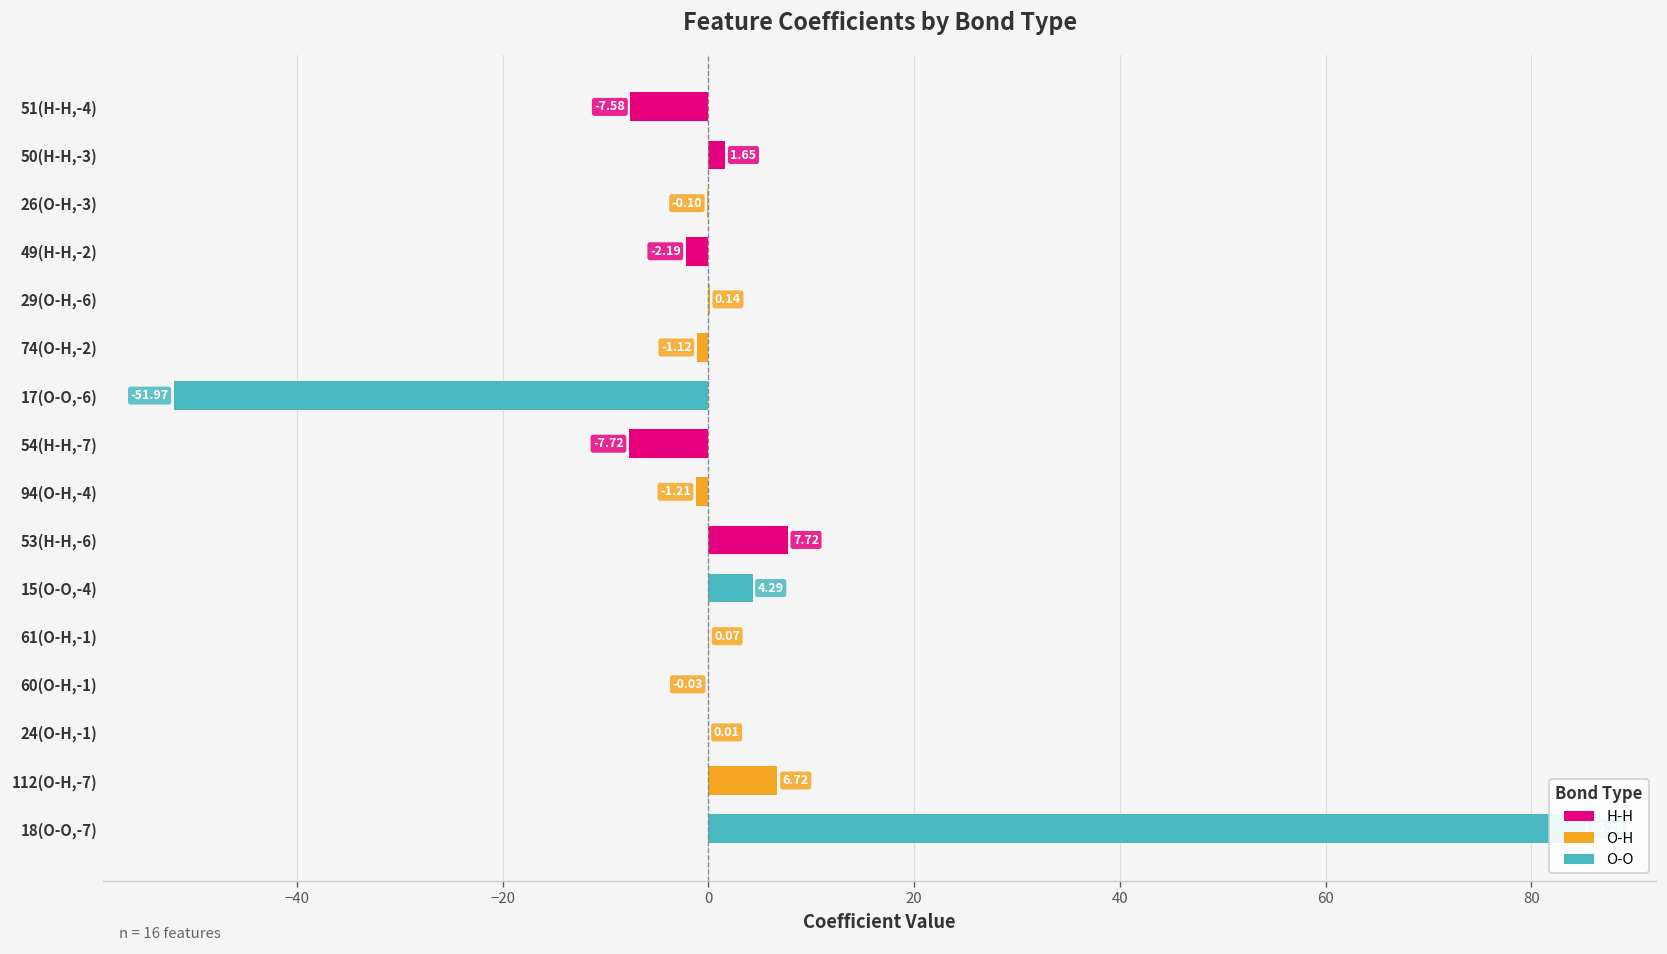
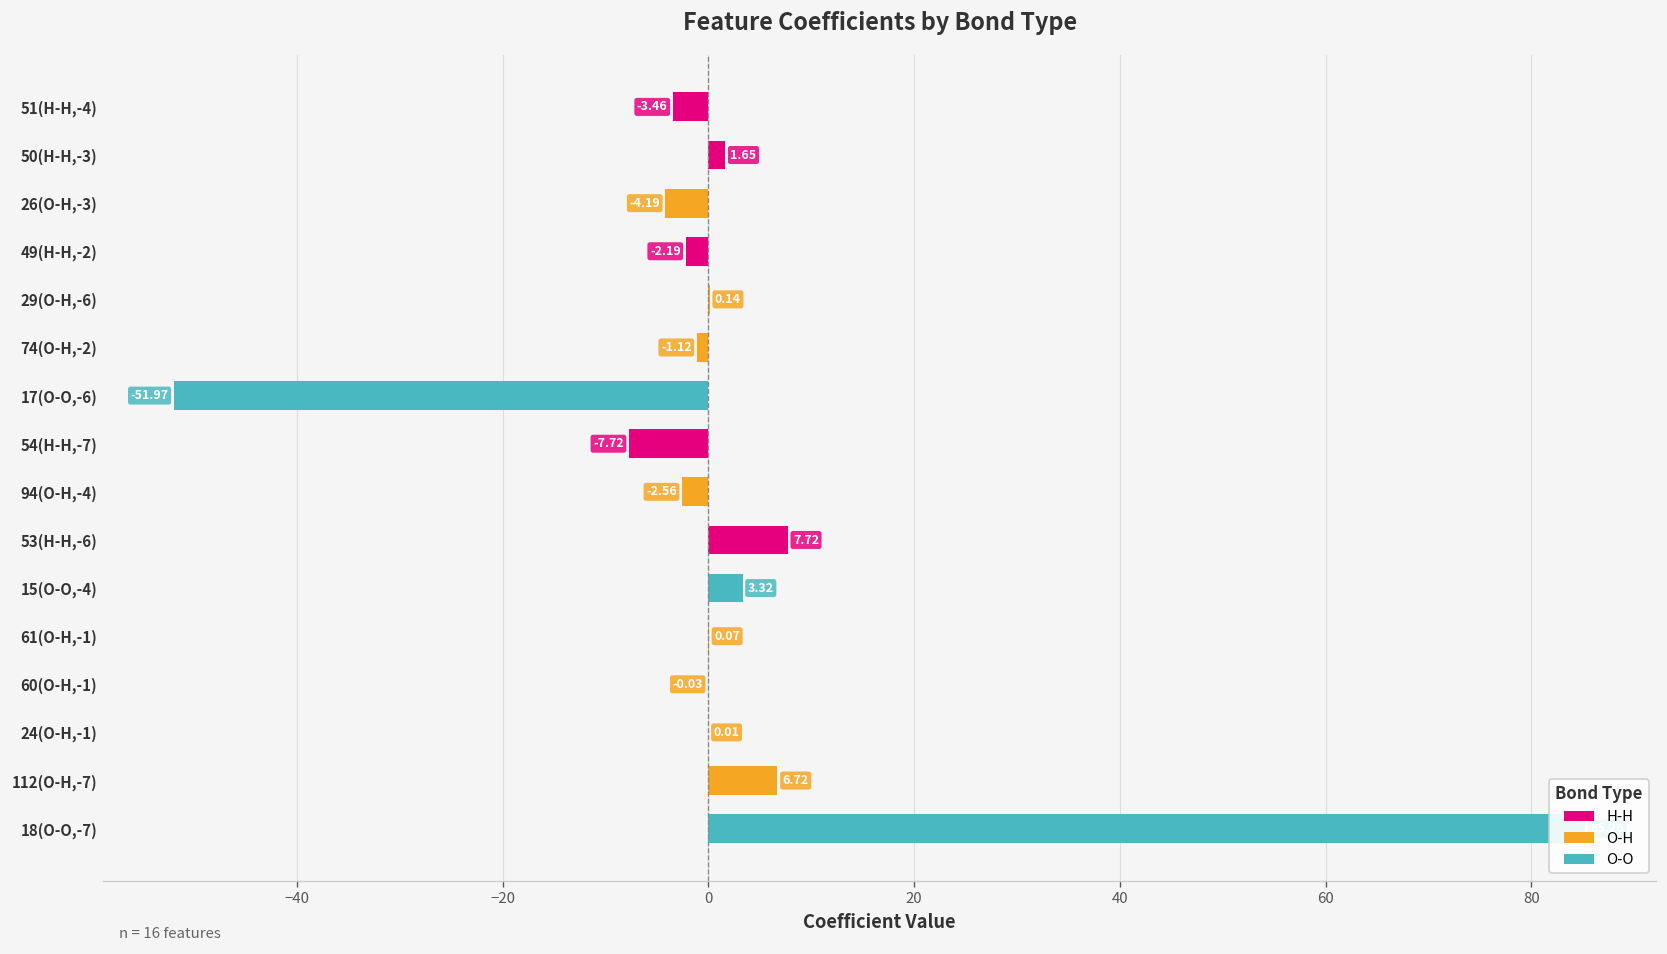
H-H, 51(H-H,-4): -7.58 -> -3.46
O-H, 26(O-H,-3): -0.10 -> -4.19
O-H, 94(O-H,-4): -1.21 -> -2.56
O-O, 15(O-O,-4): 4.29 -> 3.32
